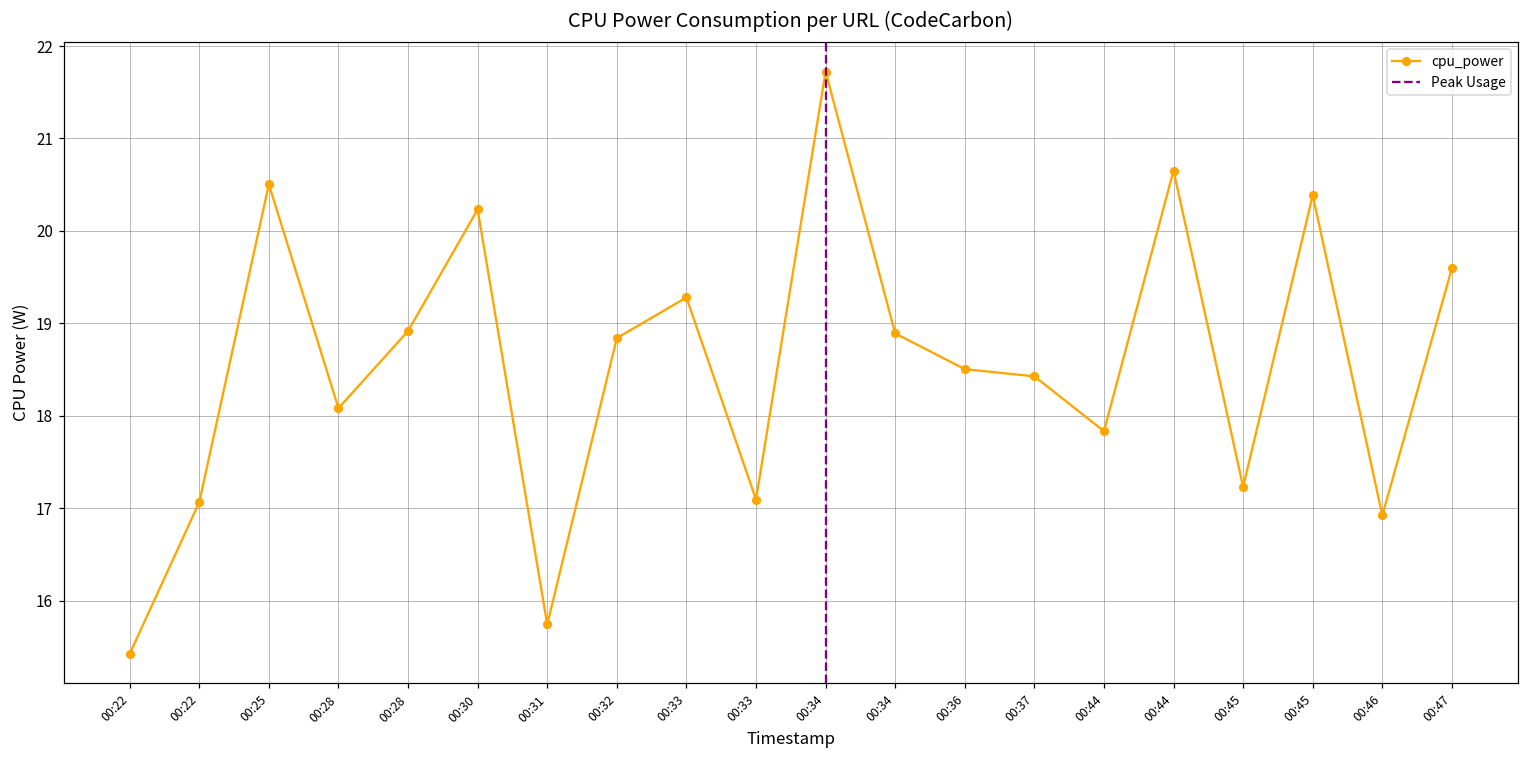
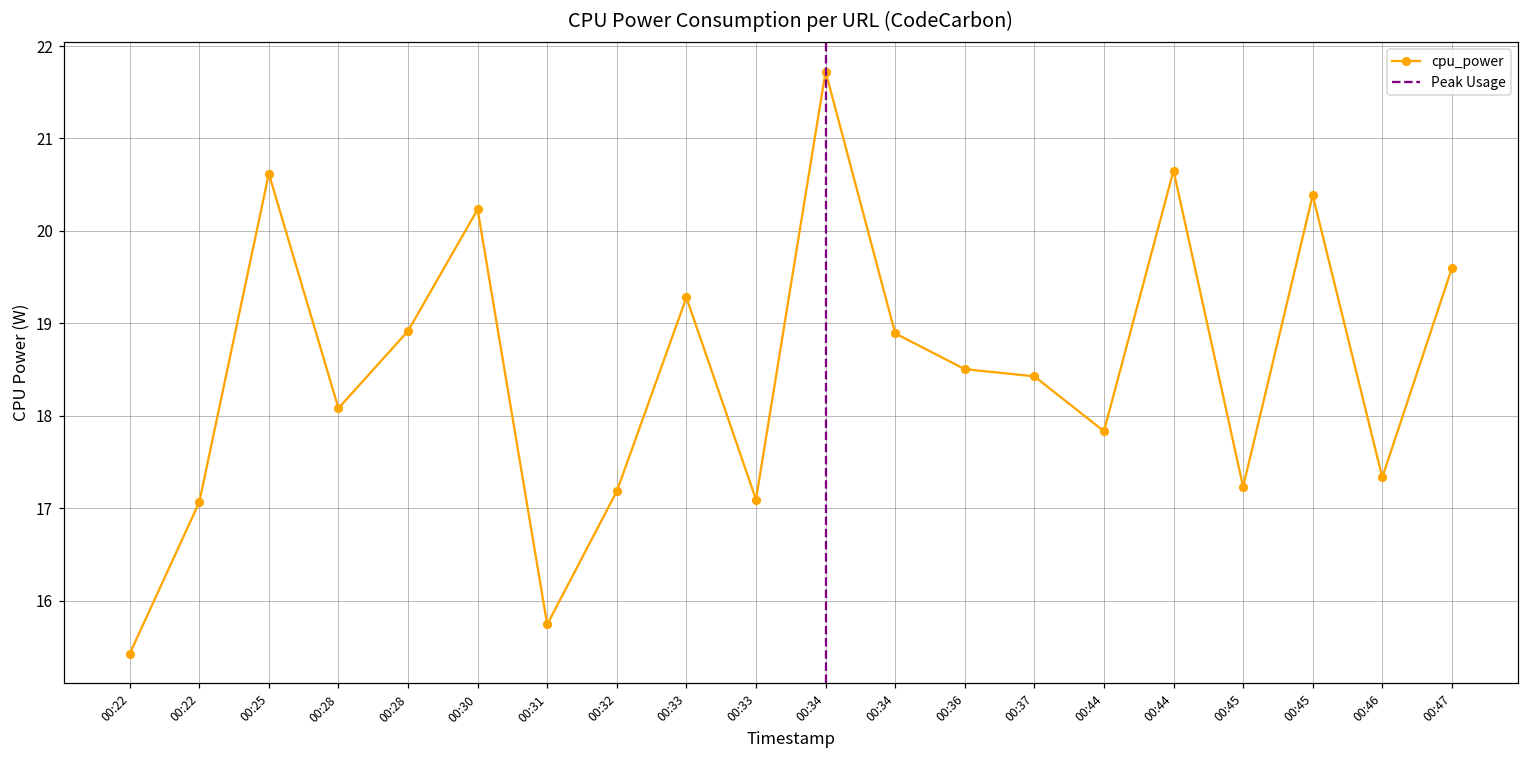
00:25: 20.5 -> 20.6
00:32: 18.8 -> 17.2
00:46: 16.9 -> 17.3
